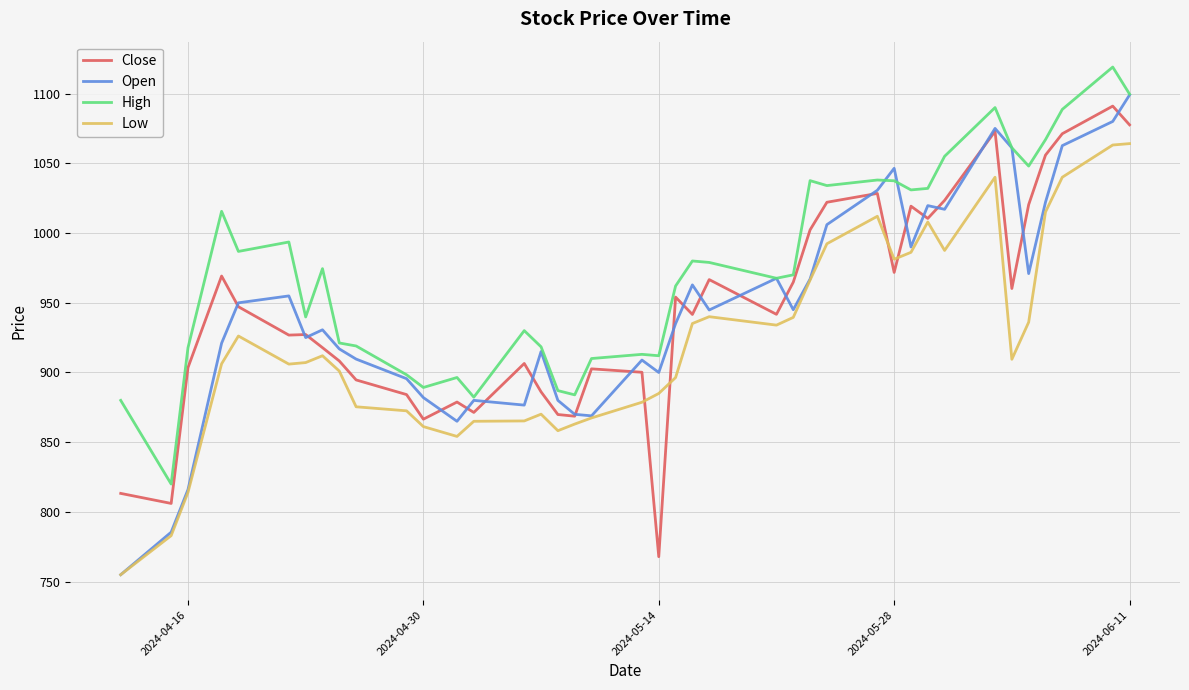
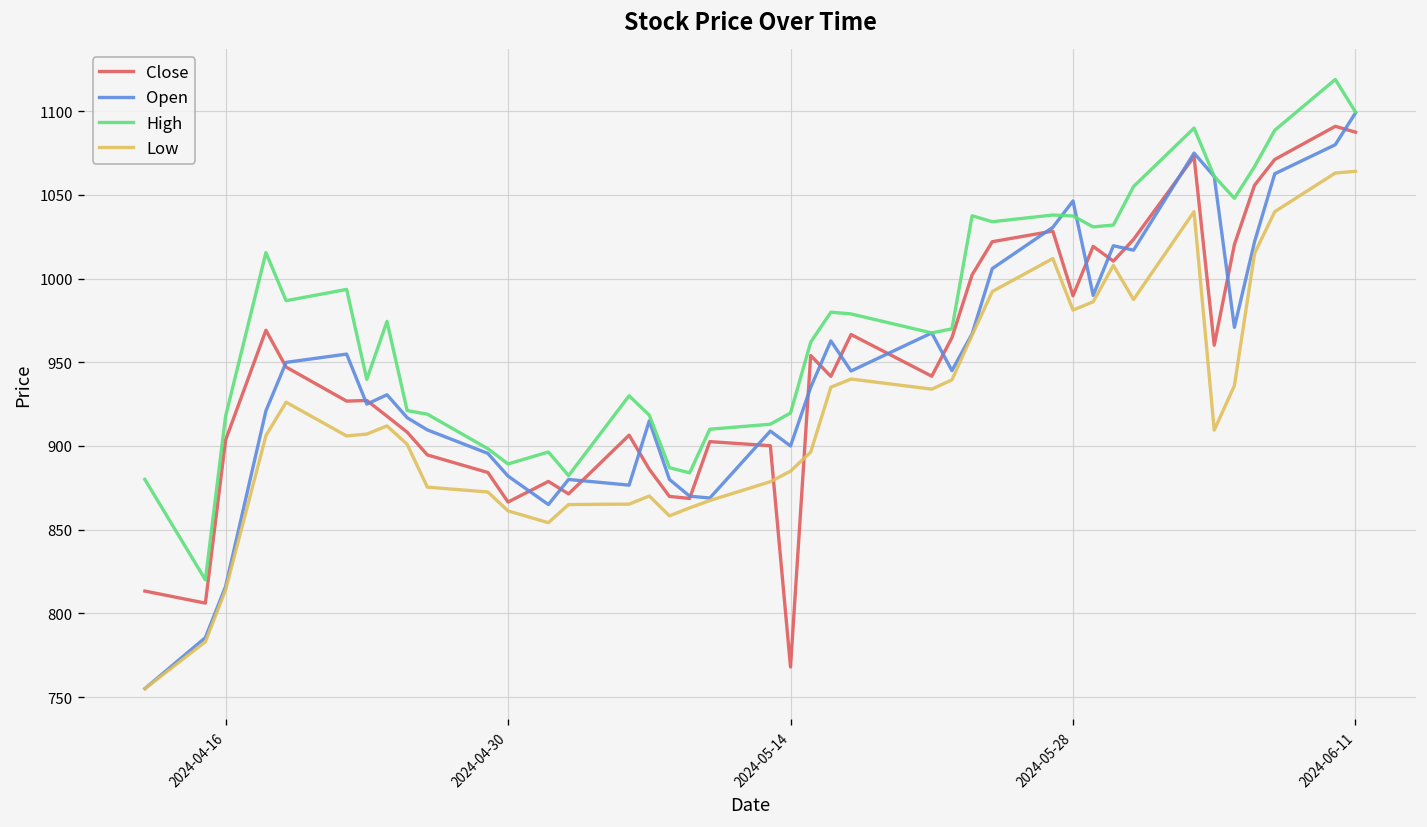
High, 2024-05-14: 912 -> 920
Close, 2024-05-28: 972 -> 990
Close, 2024-06-11: 1078 -> 1088
